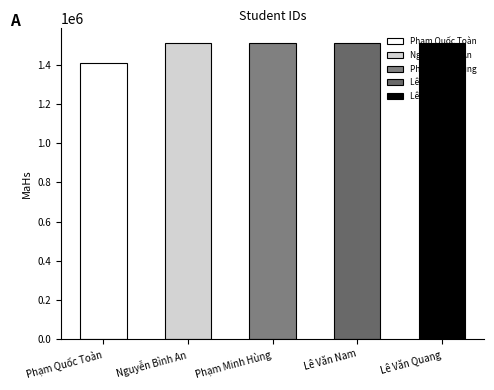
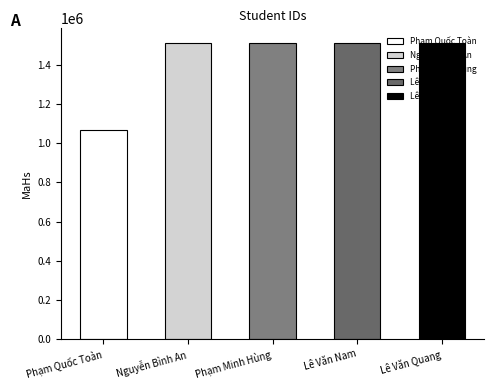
Phạm Quốc Toàn: 1410000 -> 1070000
